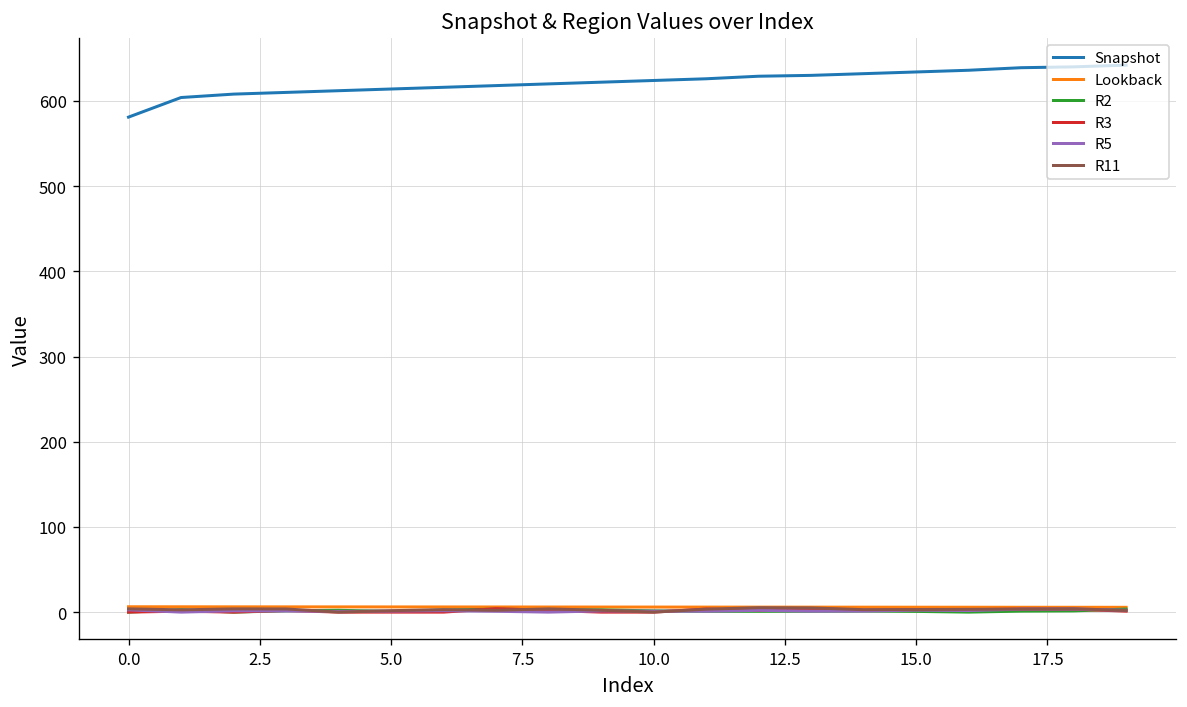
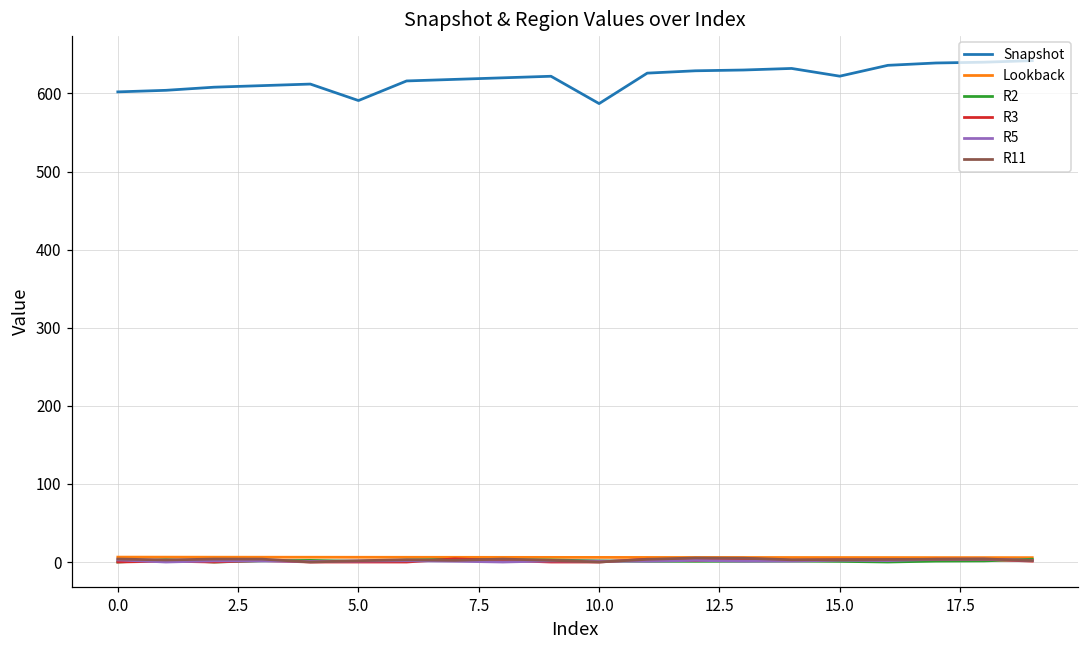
Snapshot, 0.0: 580 -> 600
Snapshot, 5.0: 610 -> 590
Snapshot, 10.0: 620 -> 590
Snapshot, 15.0: 630 -> 620
